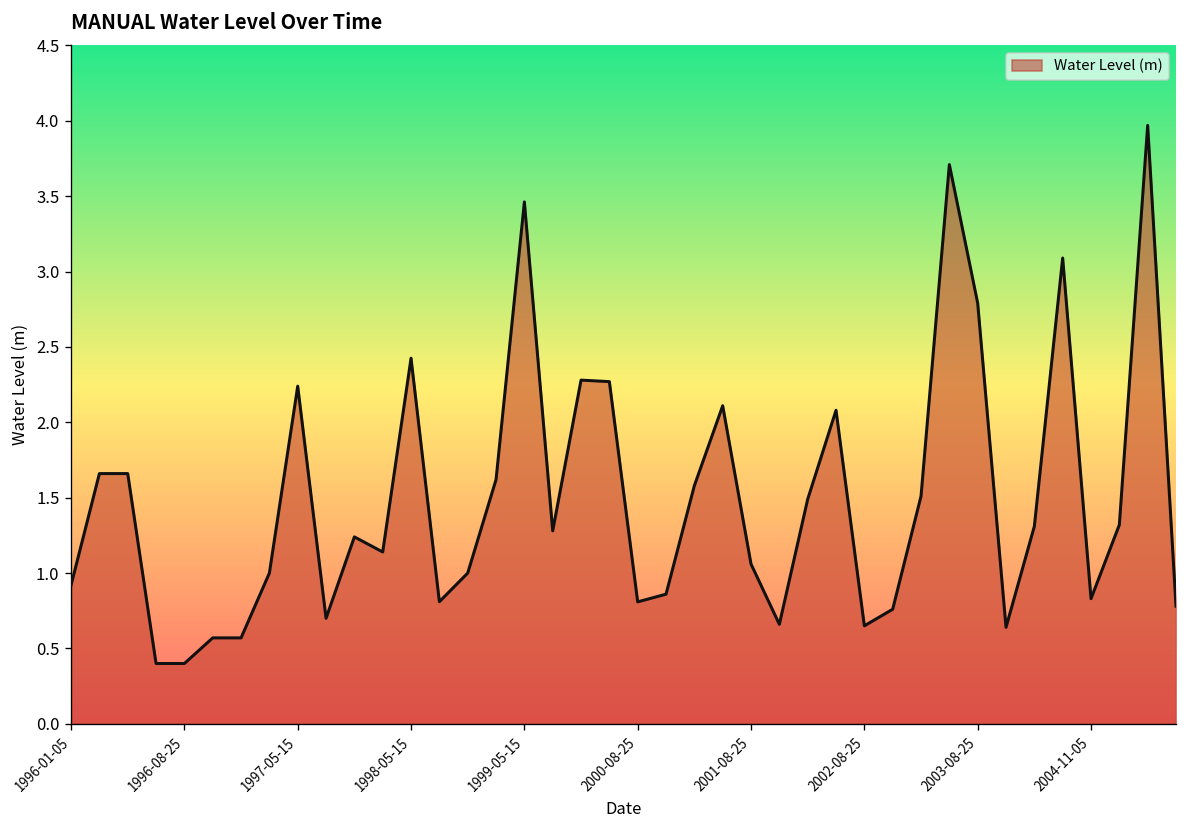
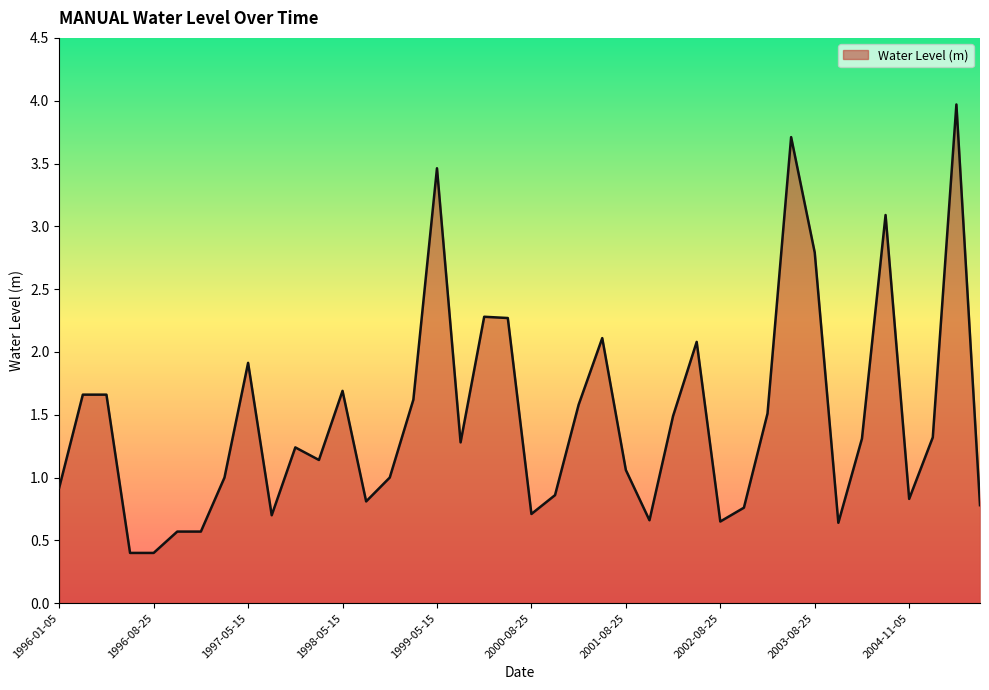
1997-05-15: 2.24 -> 1.91
1998-05-15: 2.43 -> 1.69
2000-08-25: 0.81 -> 0.71
